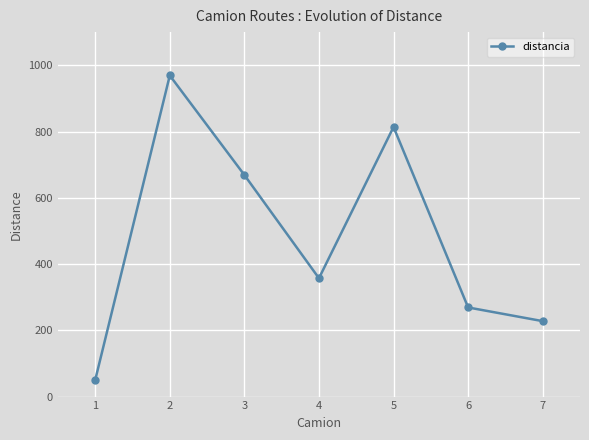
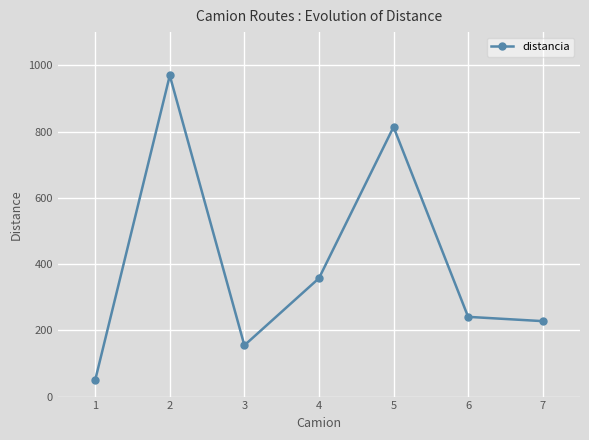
3: 670 -> 150
6: 270 -> 240
